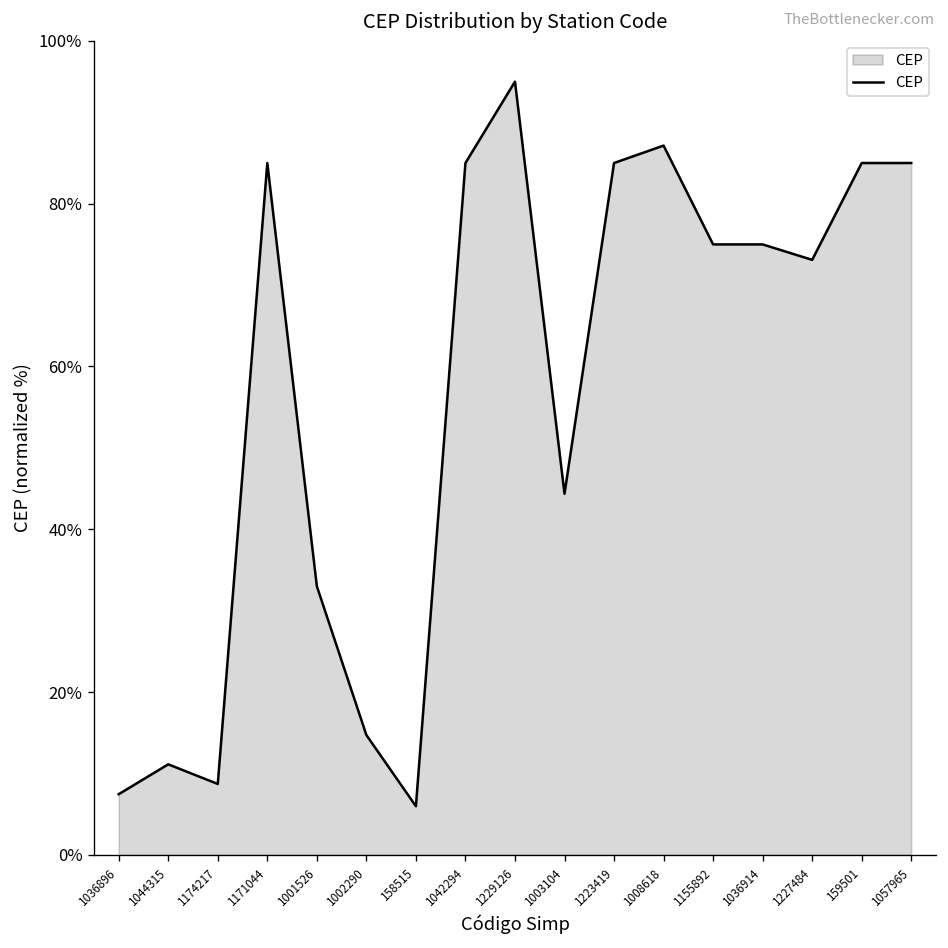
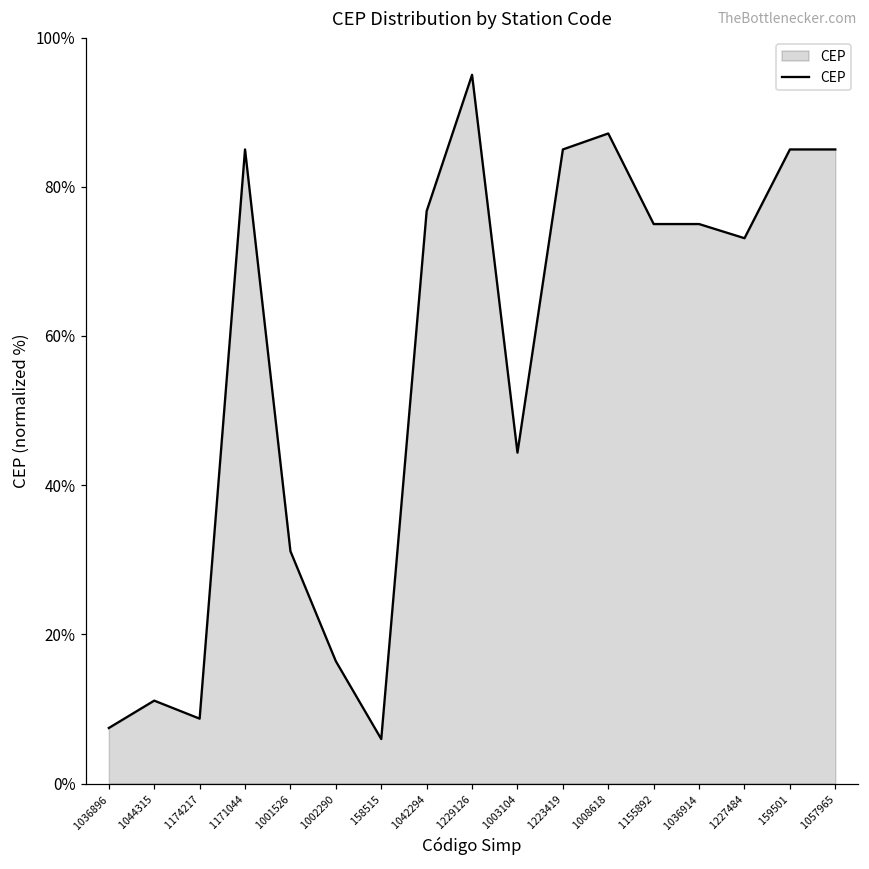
1001526: 33% -> 31%
1002290: 15% -> 16%
1042294: 85% -> 77%
